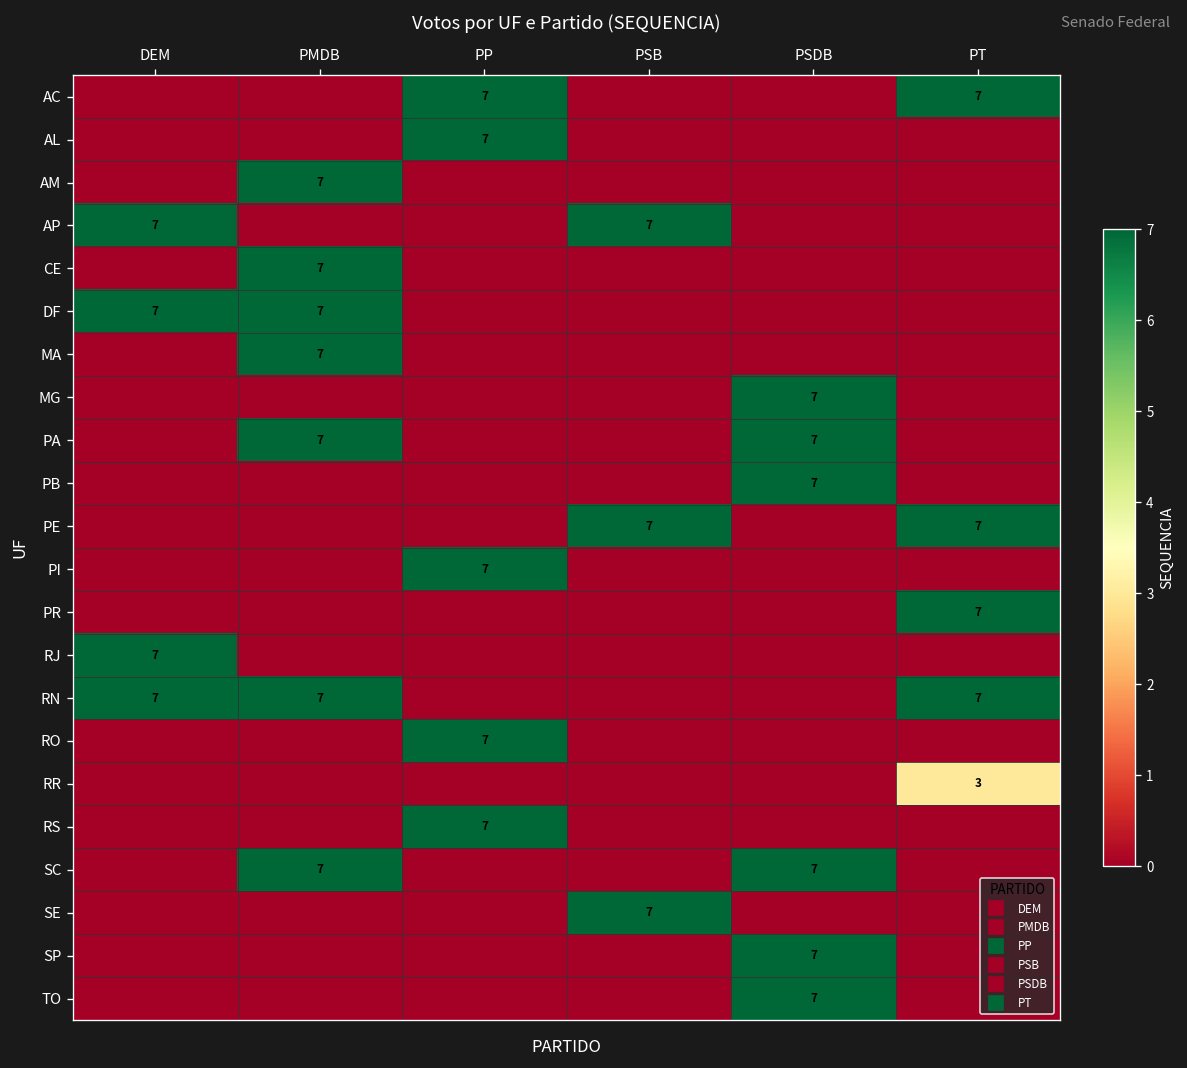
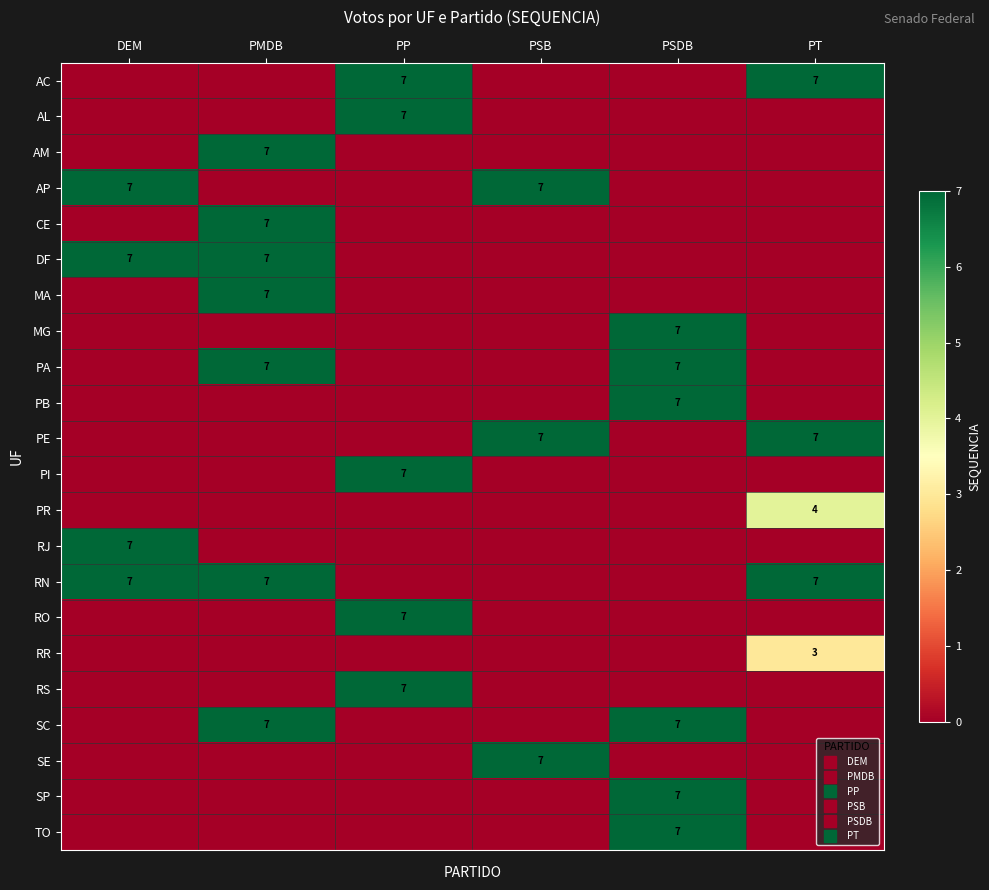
PR, PT: 7 -> 4
